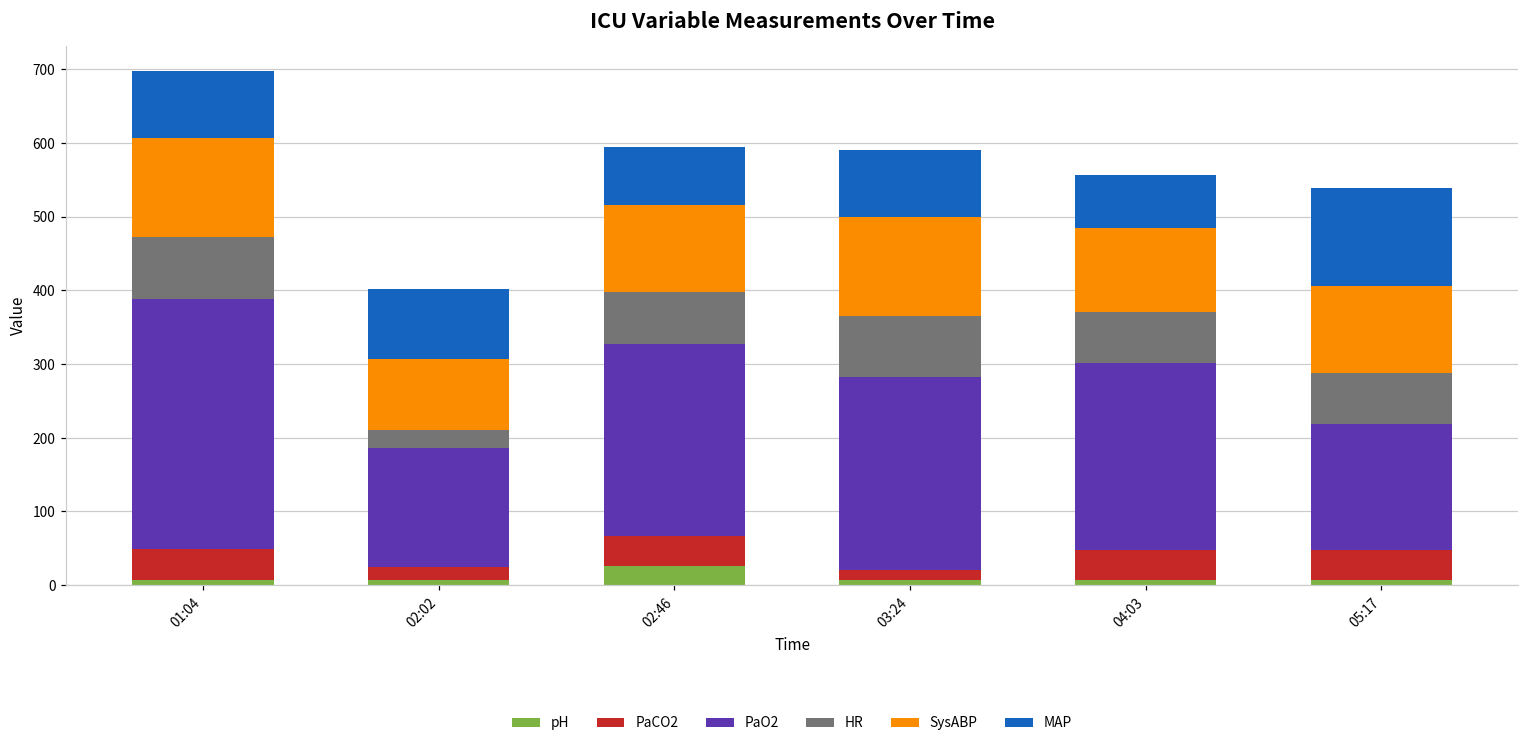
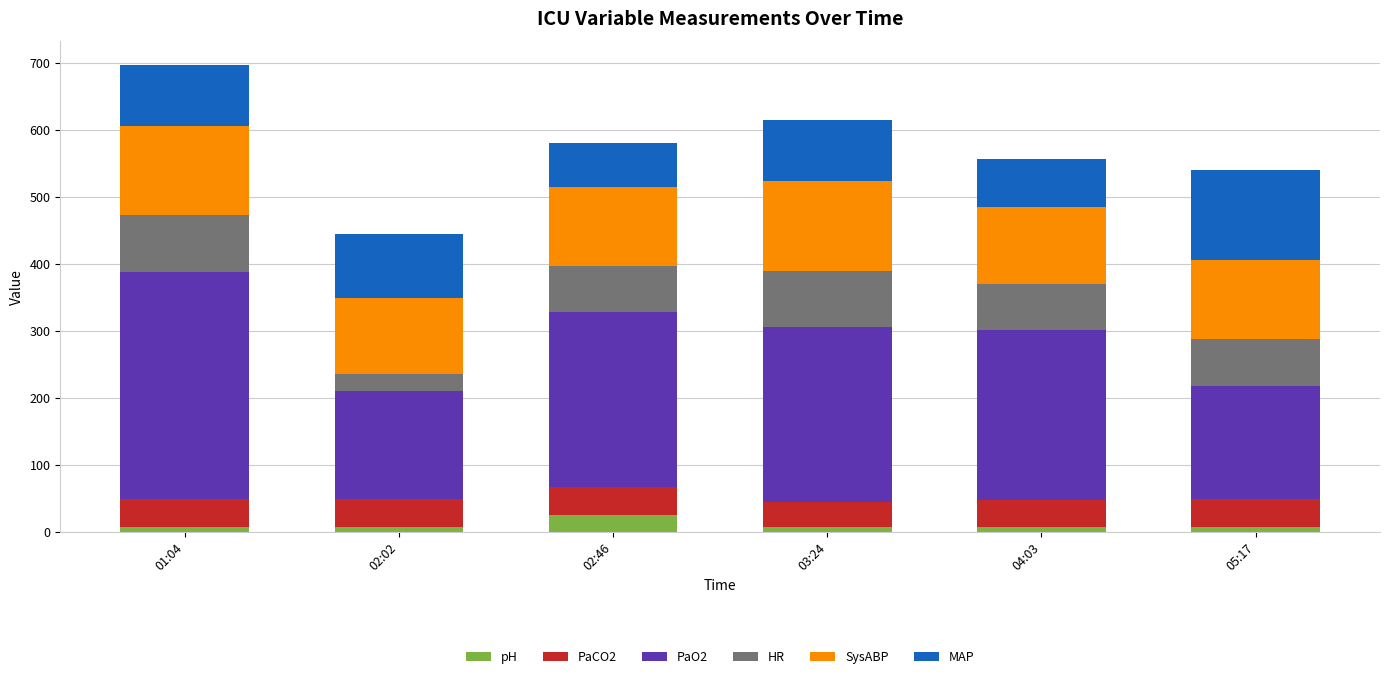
PaCO2, 02:02: 20 -> 40
SysABP, 02:02: 100 -> 110
MAP, 02:46: 80 -> 60
PaCO2, 03:24: 10 -> 40
